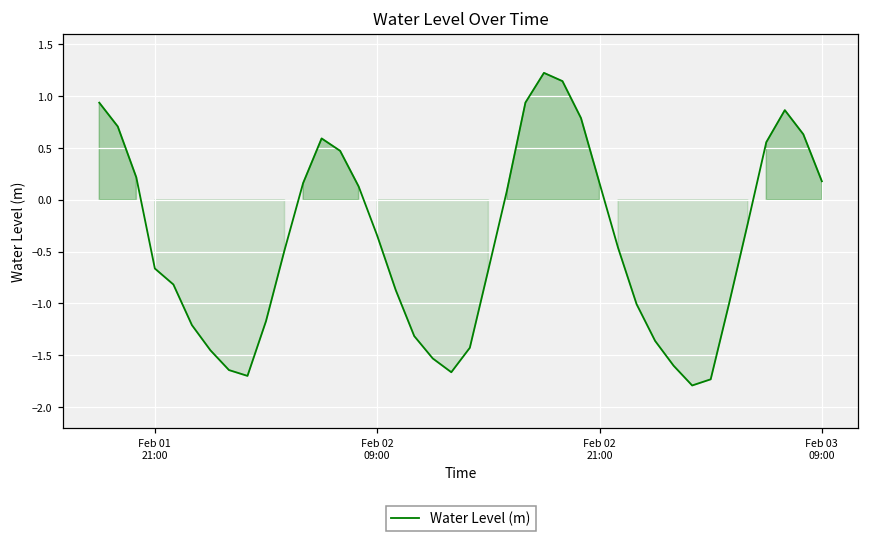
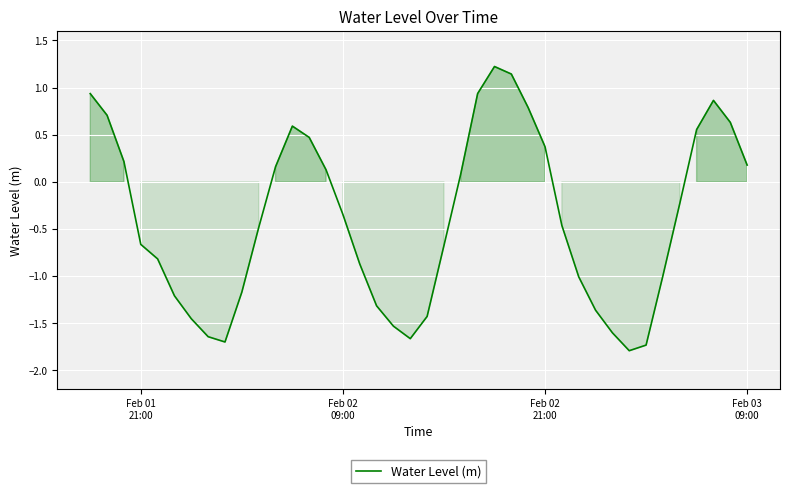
Feb 02 21:00: 0.2 -> 0.4
